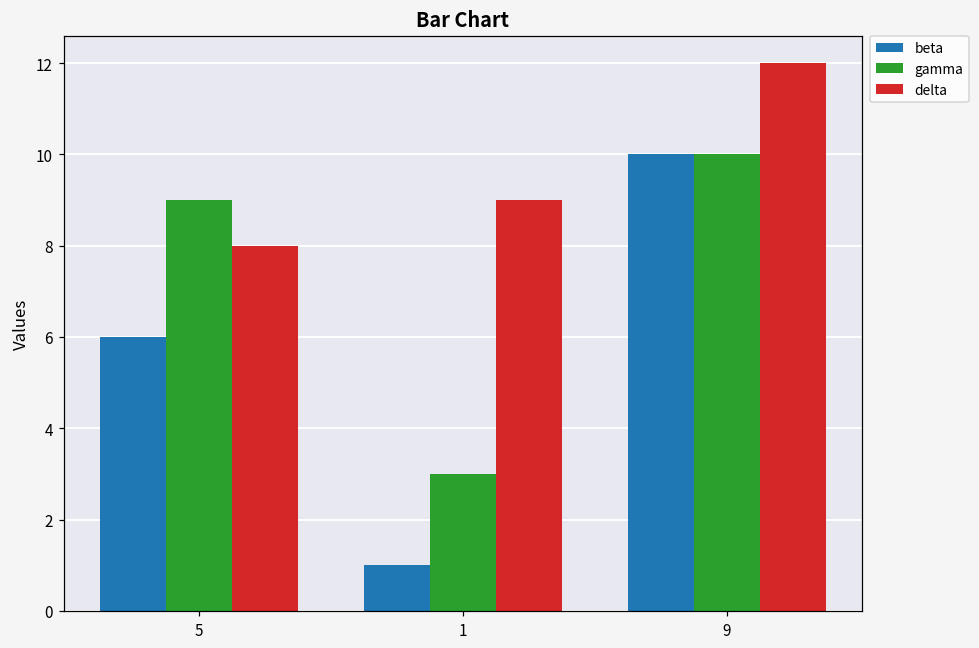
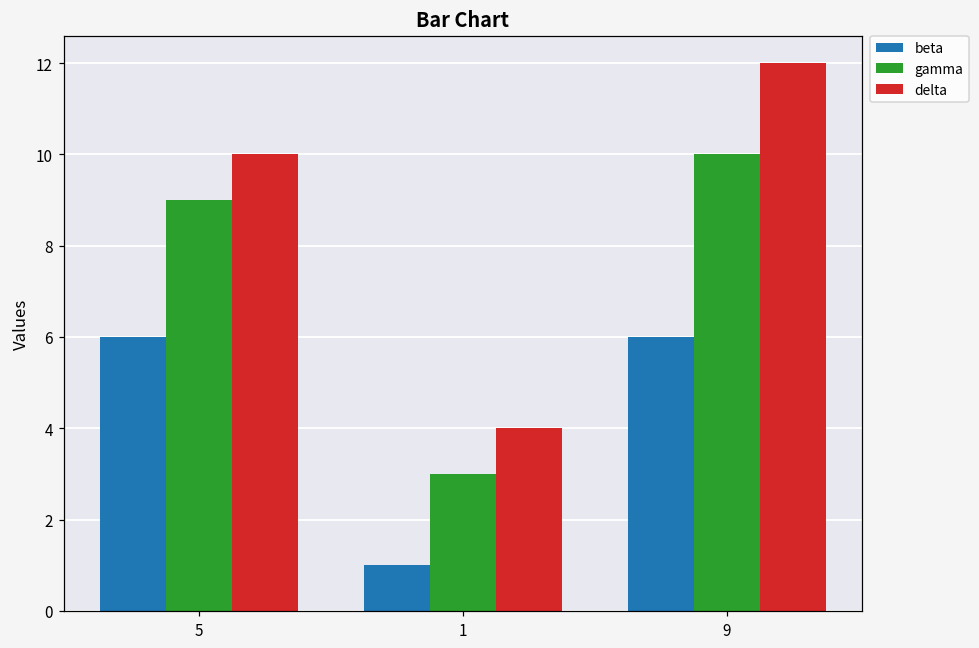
delta, 5: 8 -> 10
delta, 1: 9 -> 4
beta, 9: 10 -> 6
